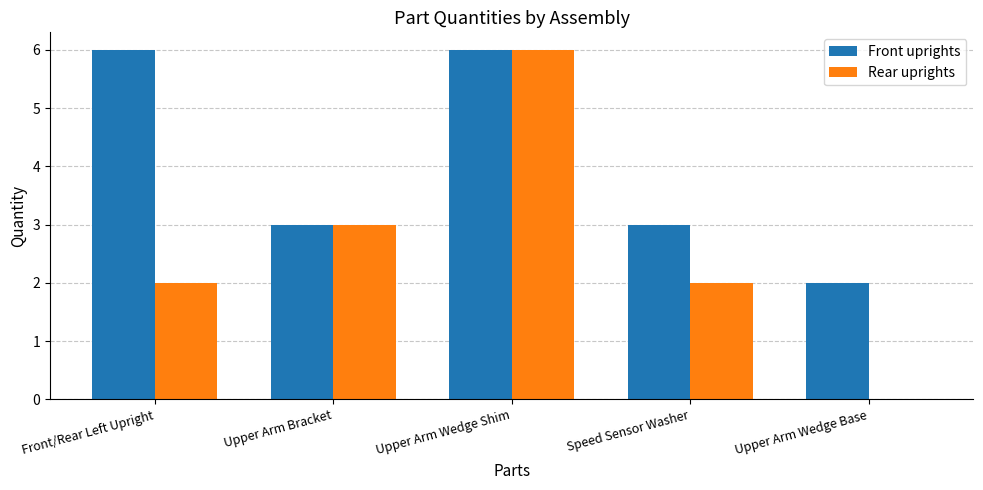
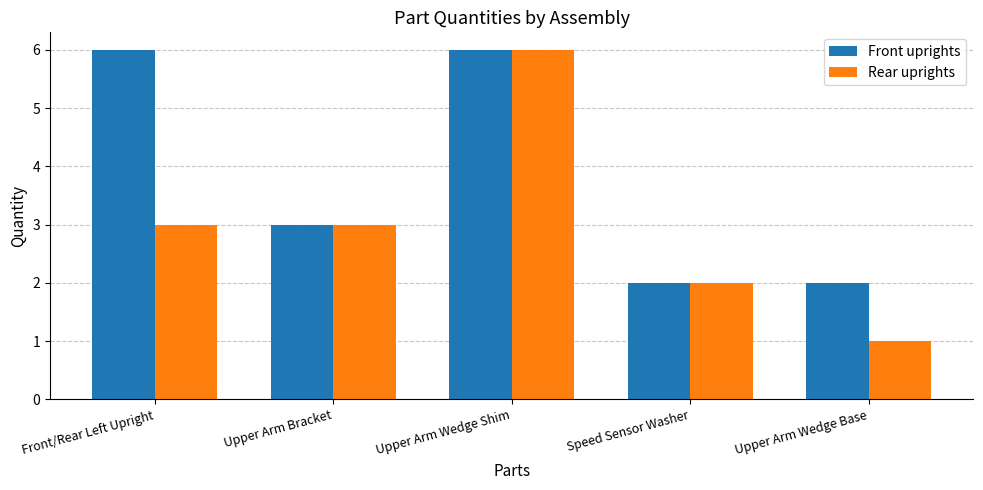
Rear uprights, Front/Rear Left Upright: 2 -> 3
Front uprights, Speed Sensor Washer: 3 -> 2
Rear uprights, Upper Arm Wedge Base: 0 -> 1
